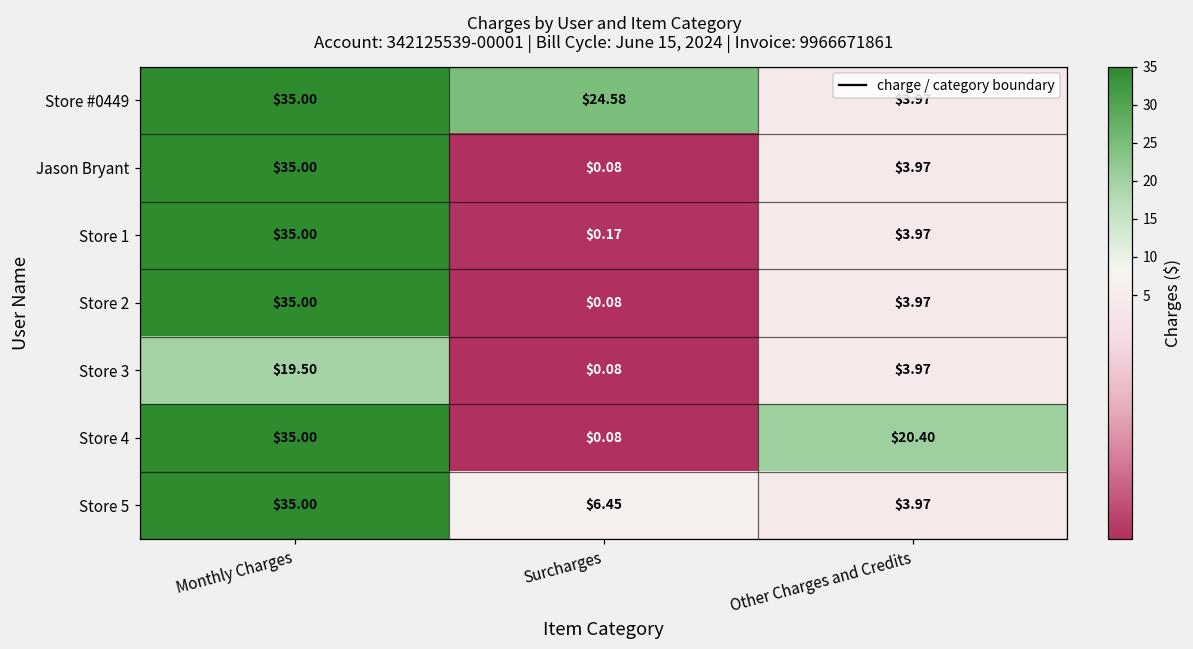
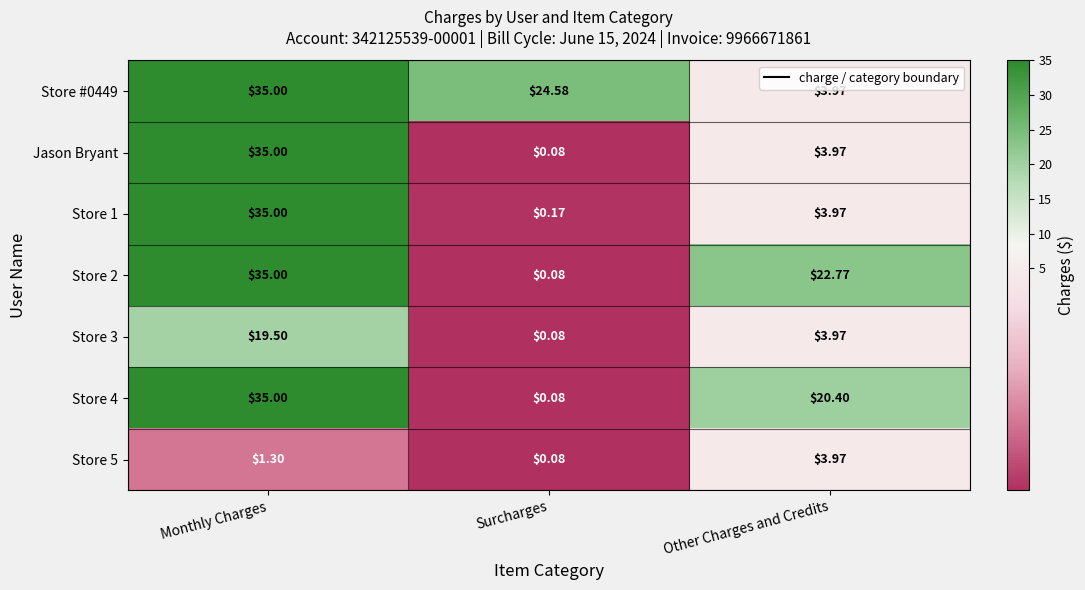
Store 2, Other Charges and Credits: $3.97 -> $22.77
Store 5, Monthly Charges: $35.00 -> $1.30
Store 5, Surcharges: $6.45 -> $0.08
